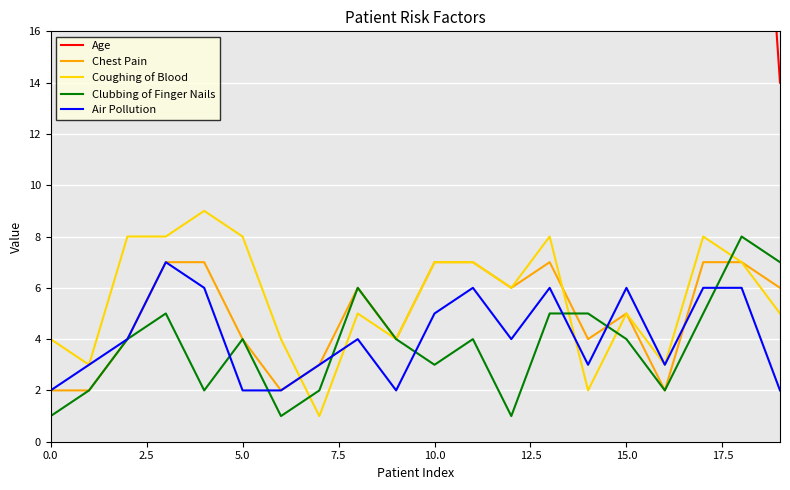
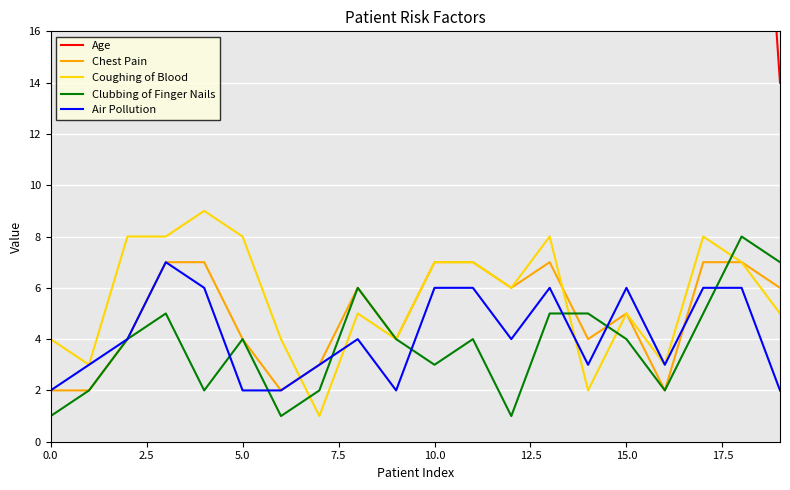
Air Pollution, 10.0: 5 -> 6
